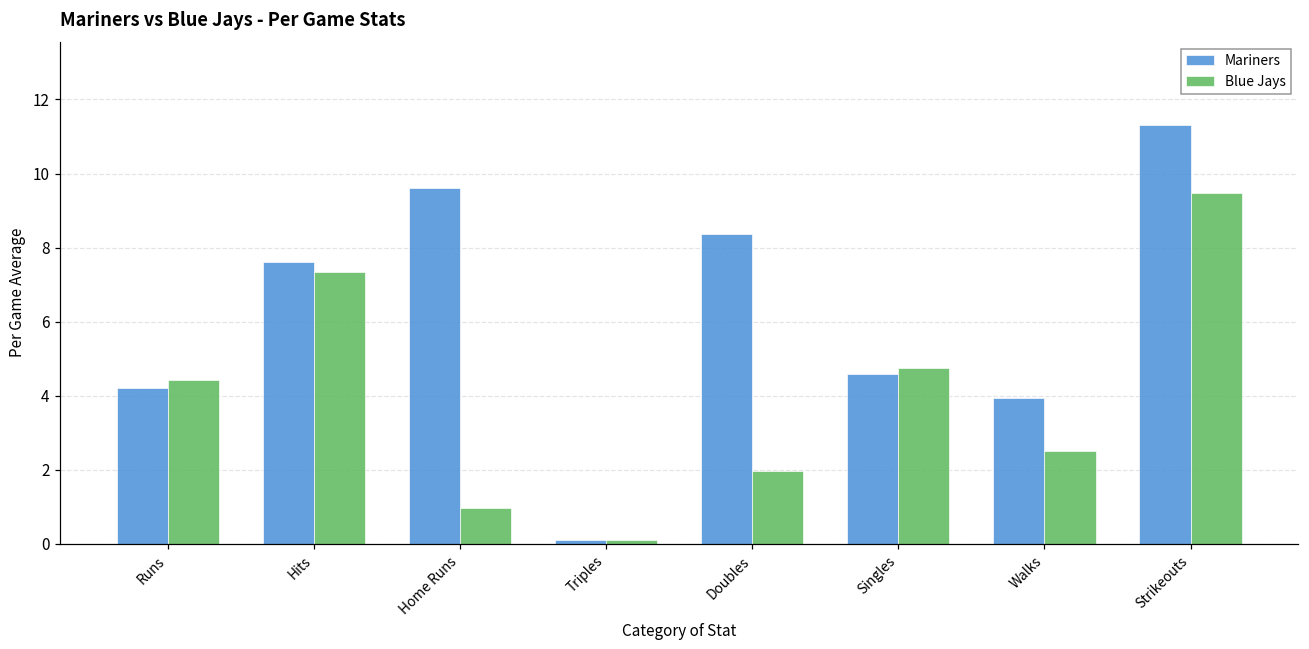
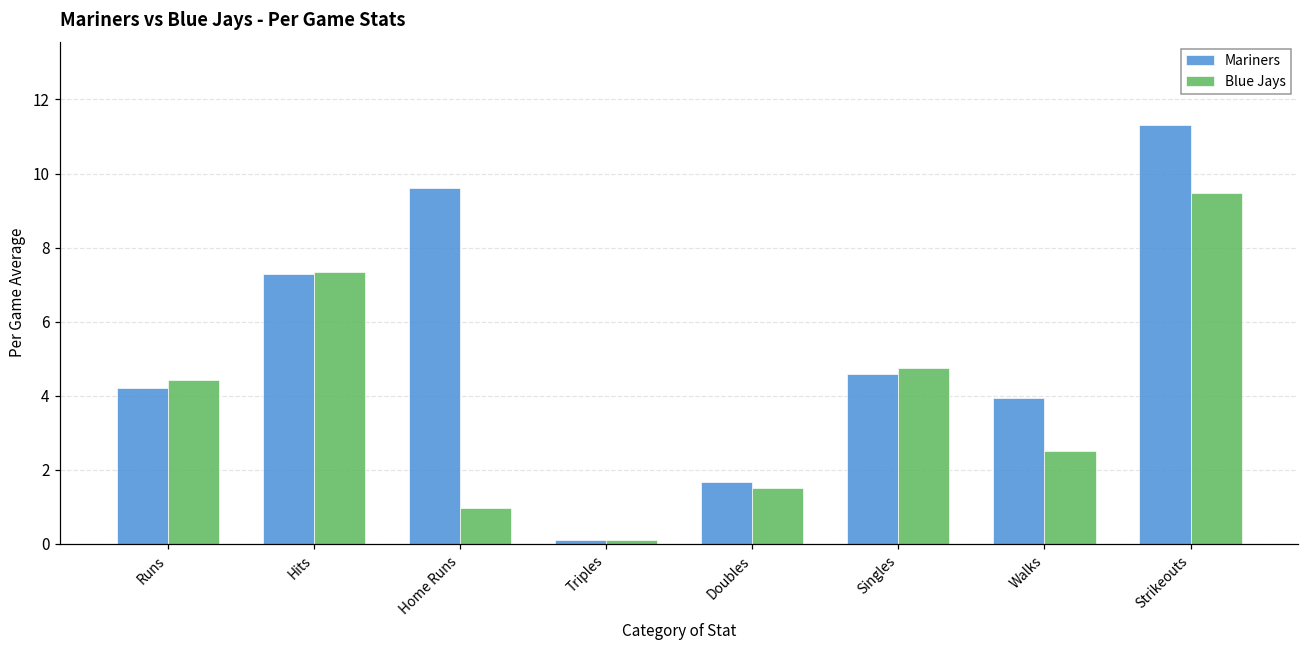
Mariners, Hits: 7.6 -> 7.3
Mariners, Doubles: 8.4 -> 1.7
Blue Jays, Doubles: 2.0 -> 1.5
